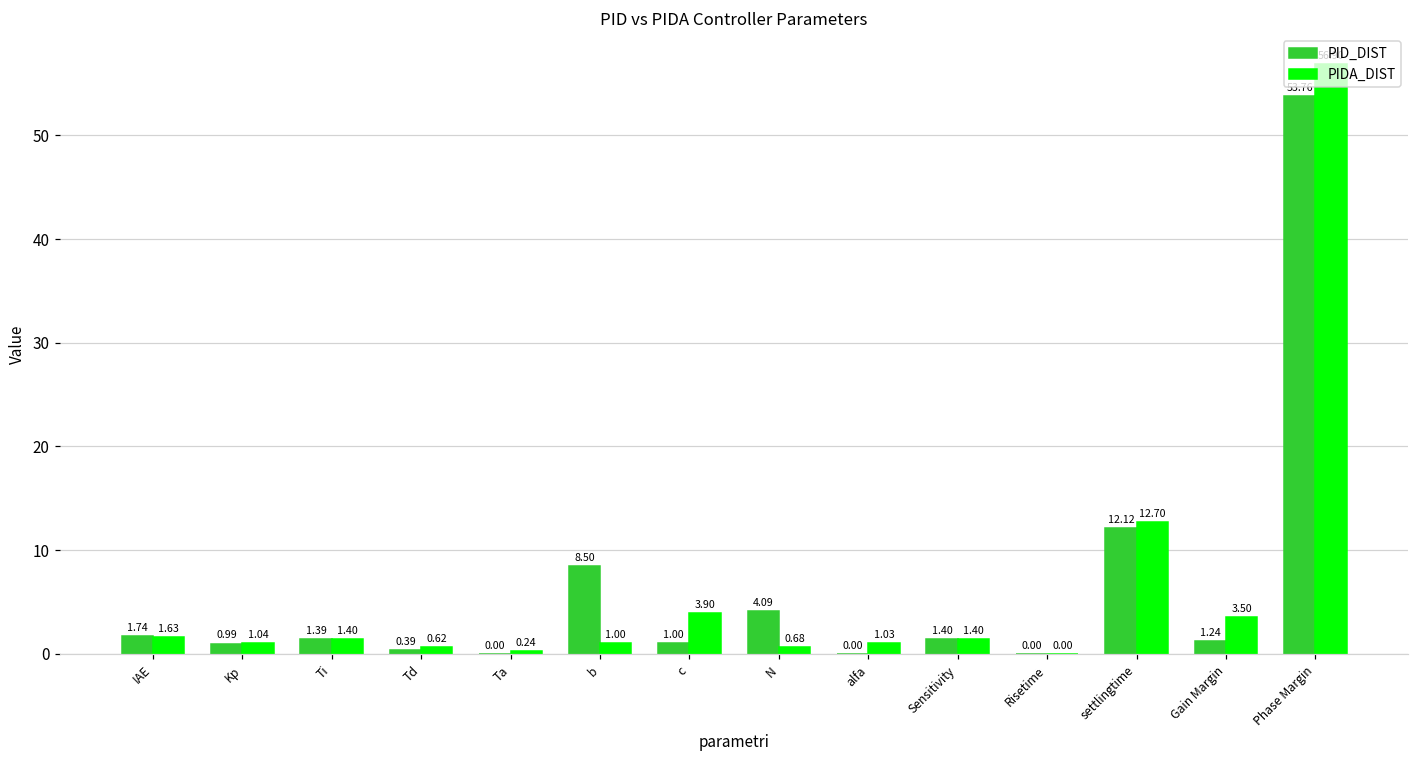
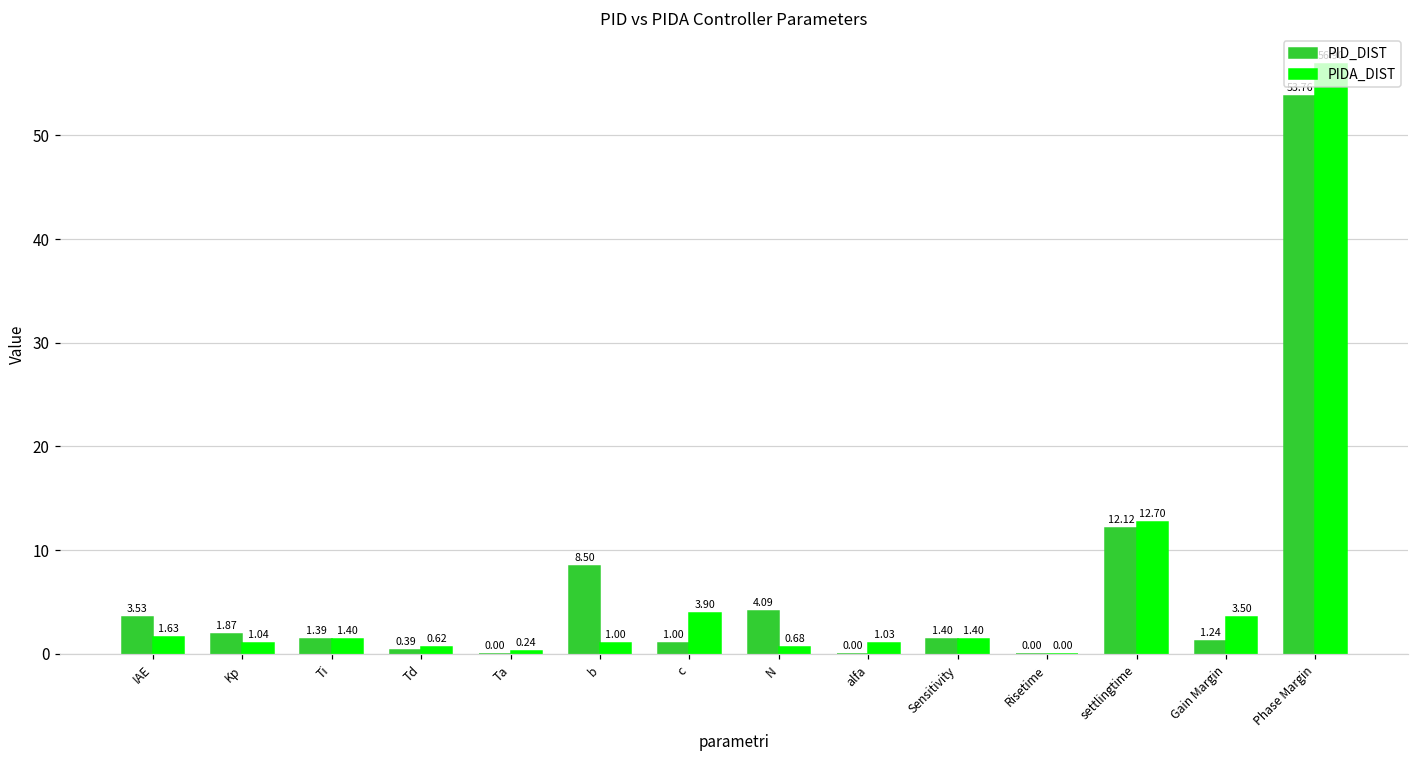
PID_DIST, IAE: 1.74 -> 3.53
PID_DIST, Kp: 0.99 -> 1.87
